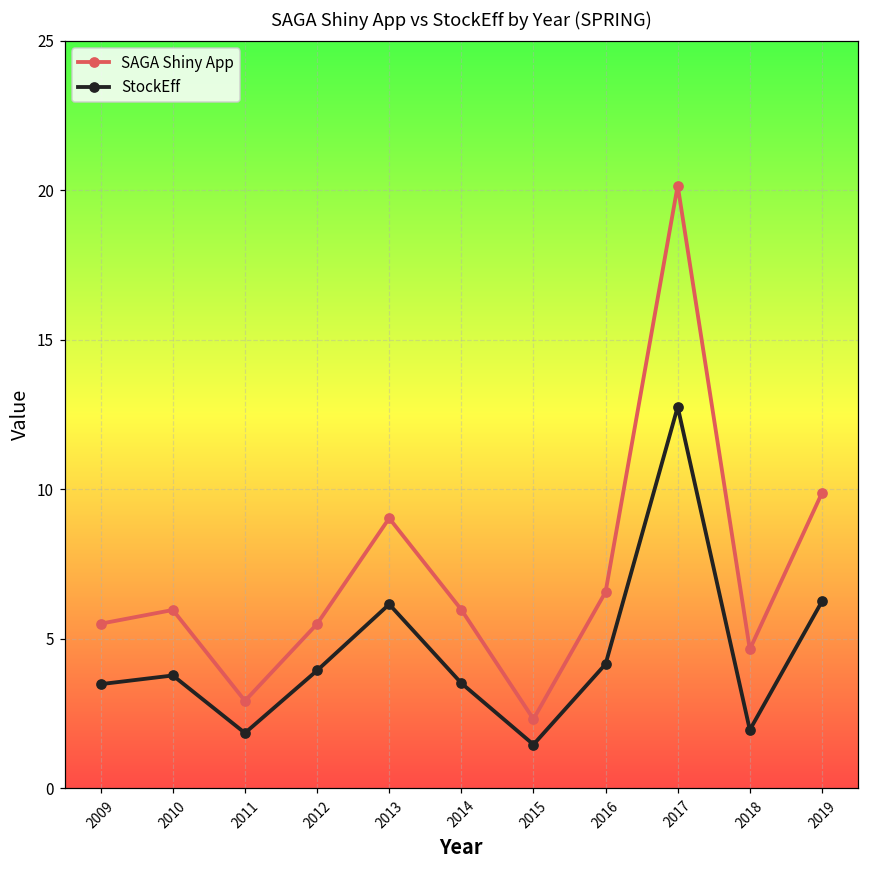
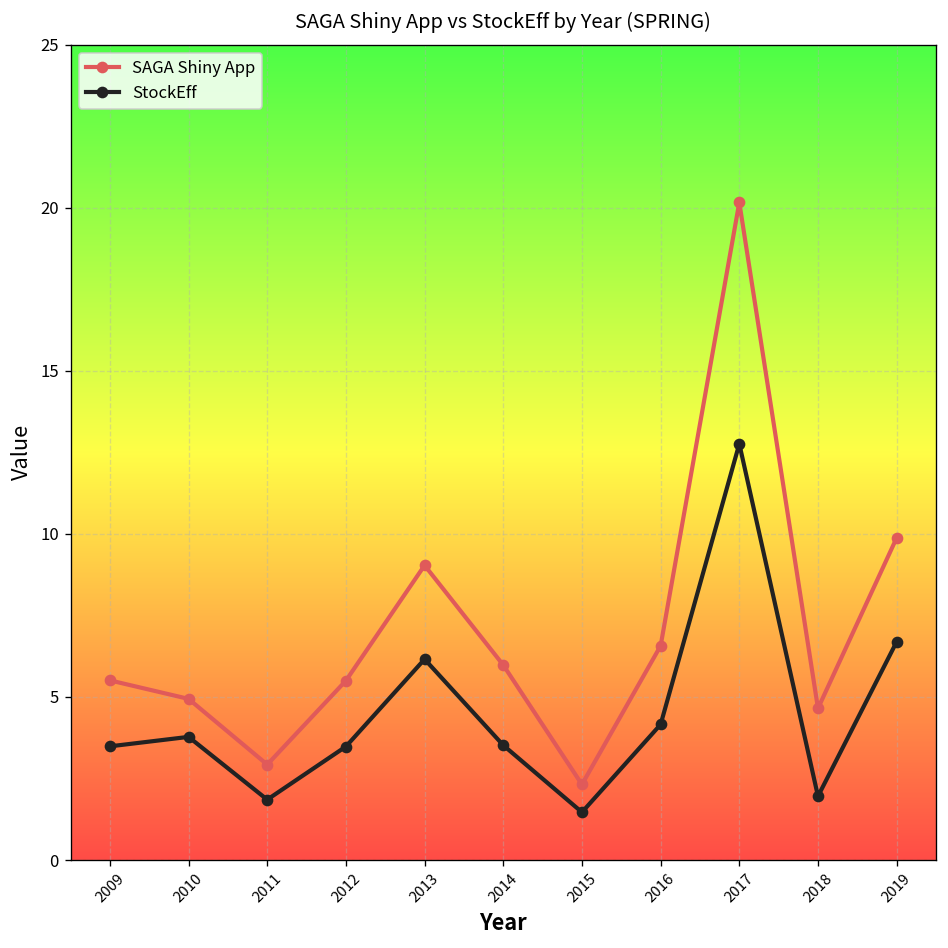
SAGA Shiny App, 2010: 6.0 -> 4.9
StockEff, 2012: 3.9 -> 3.5
StockEff, 2019: 6.3 -> 6.7
